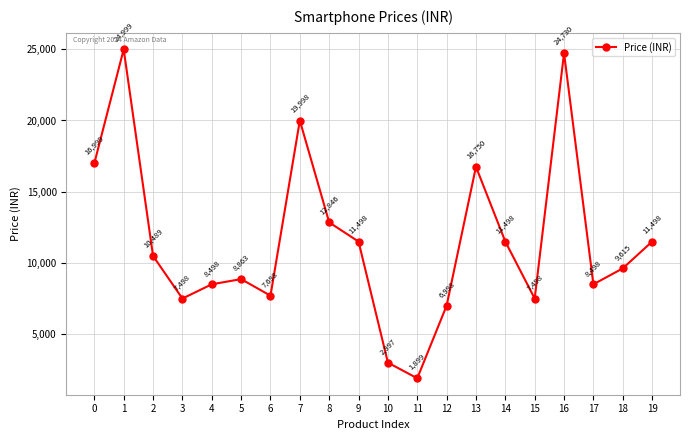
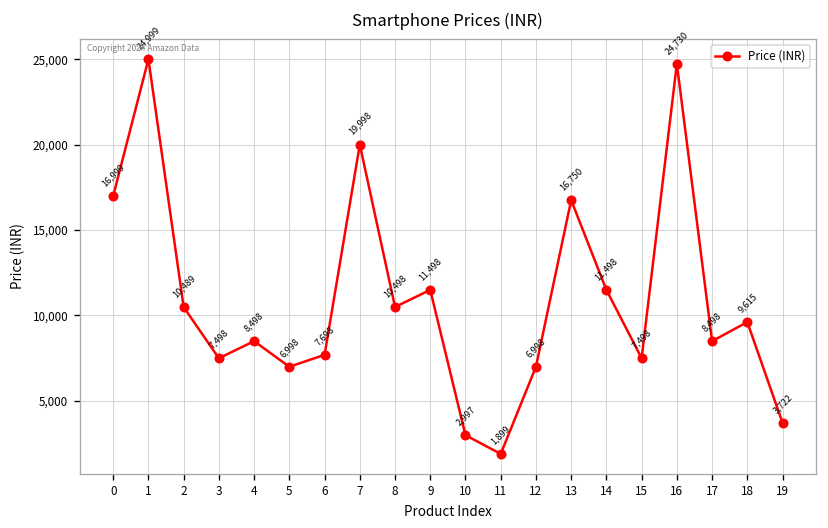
5: 8,863 -> 6,998
8: 12,846 -> 10,498
19: 11,498 -> 3,722
